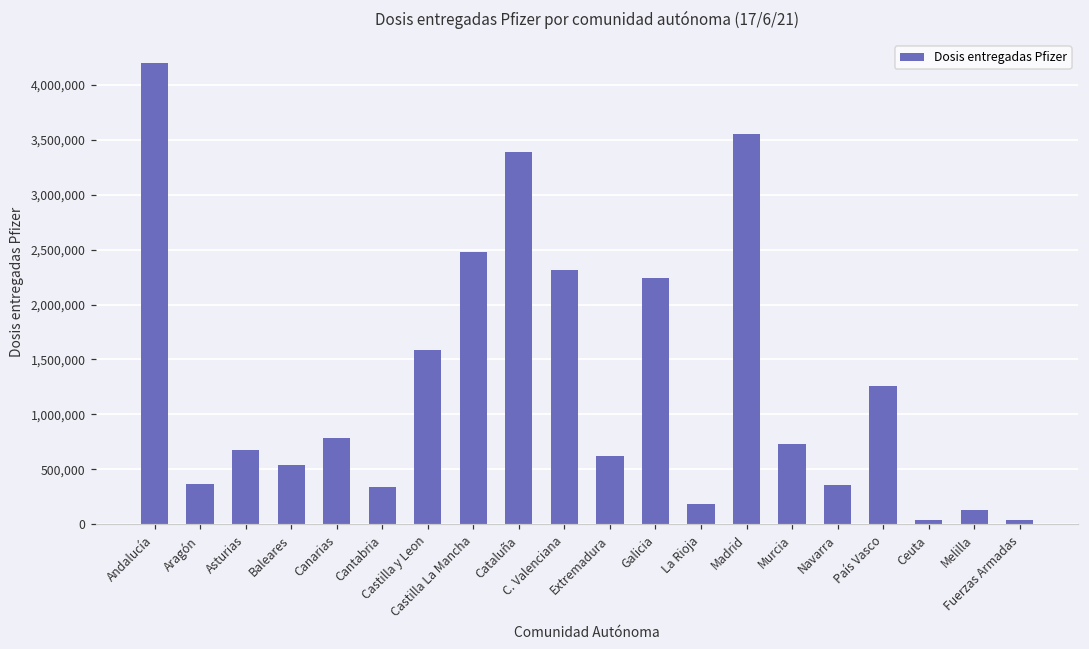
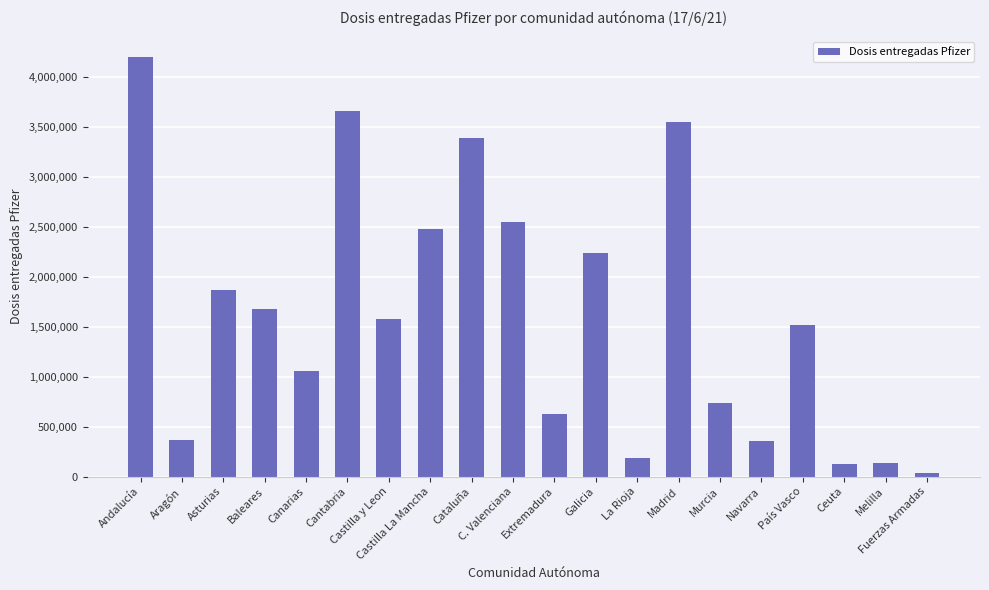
Asturias: 700,000 -> 1,900,000
Baleares: 500,000 -> 1,700,000
Canarias: 800,000 -> 1,100,000
Cantabria: 300,000 -> 3,700,000
C. Valenciana: 2,300,000 -> 2,500,000
País Vasco: 1,300,000 -> 1,500,000
Ceuta: 0 -> 100,000
